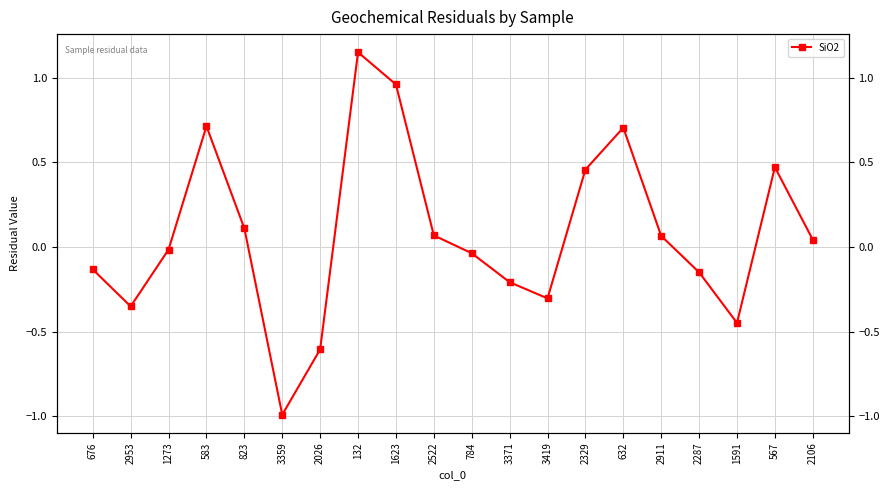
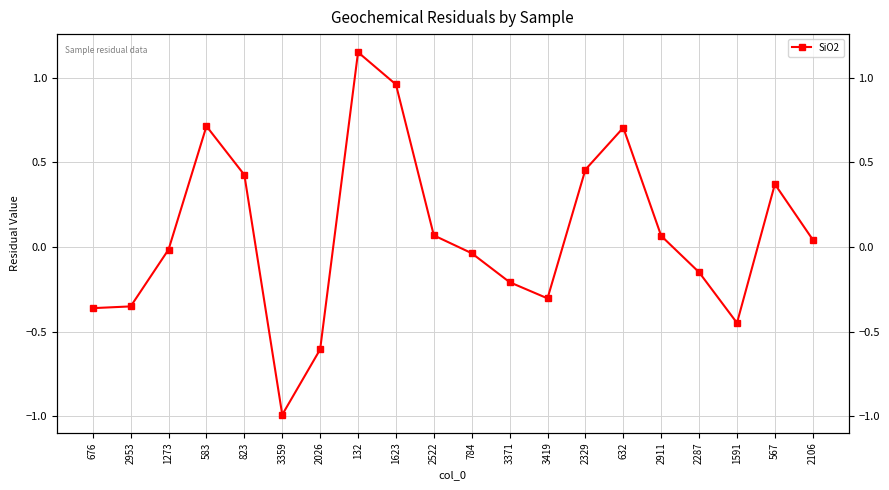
676: -0.13 -> -0.36
823: 0.11 -> 0.43
567: 0.47 -> 0.37
